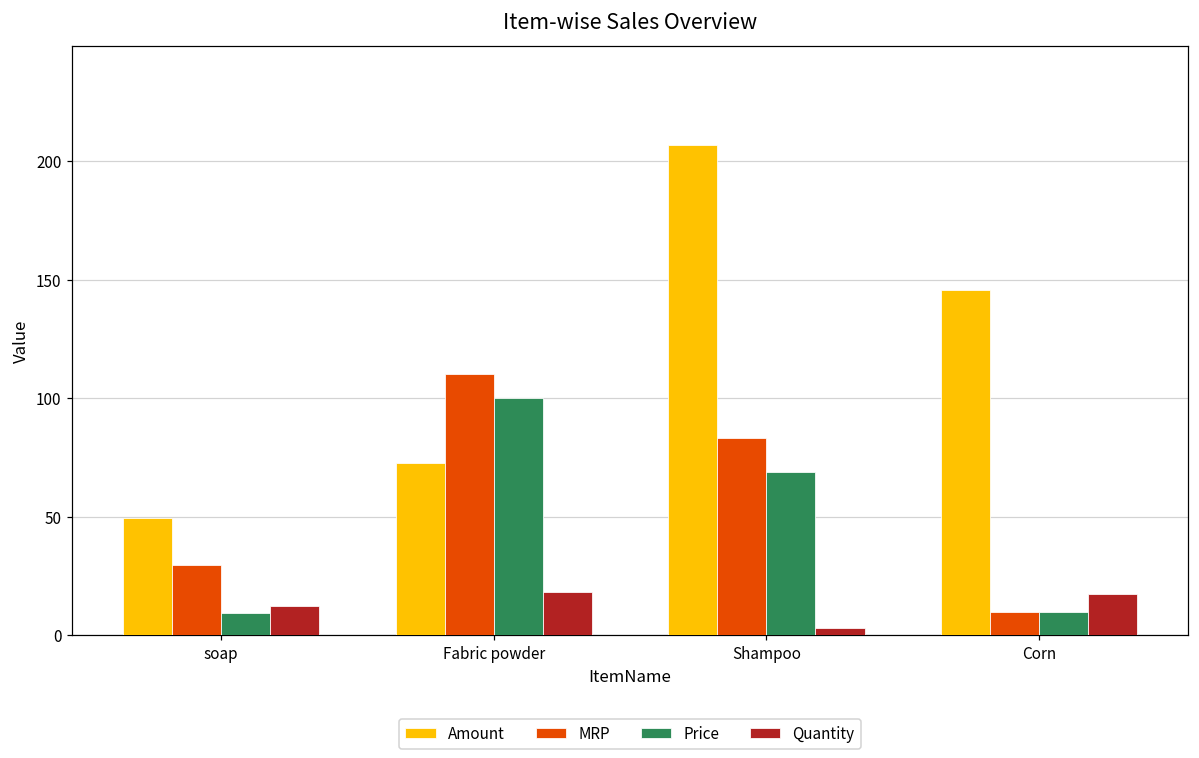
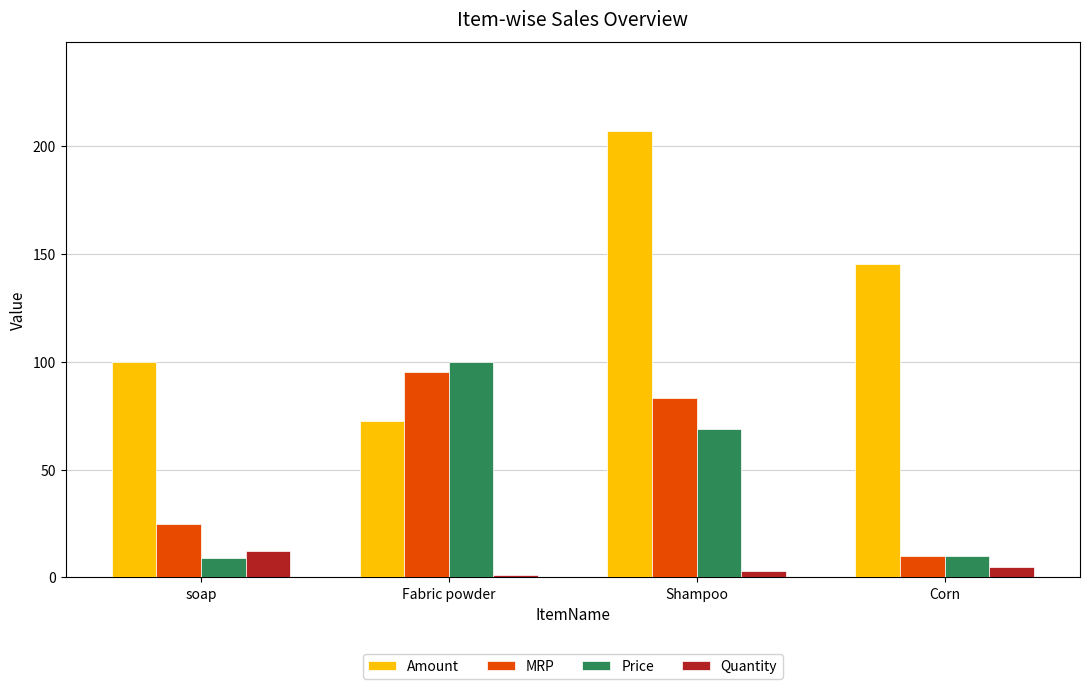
Amount, soap: 49 -> 100
MRP, soap: 30 -> 25
MRP, Fabric powder: 110 -> 95
Quantity, Fabric powder: 18 -> 1
Quantity, Corn: 17 -> 5
